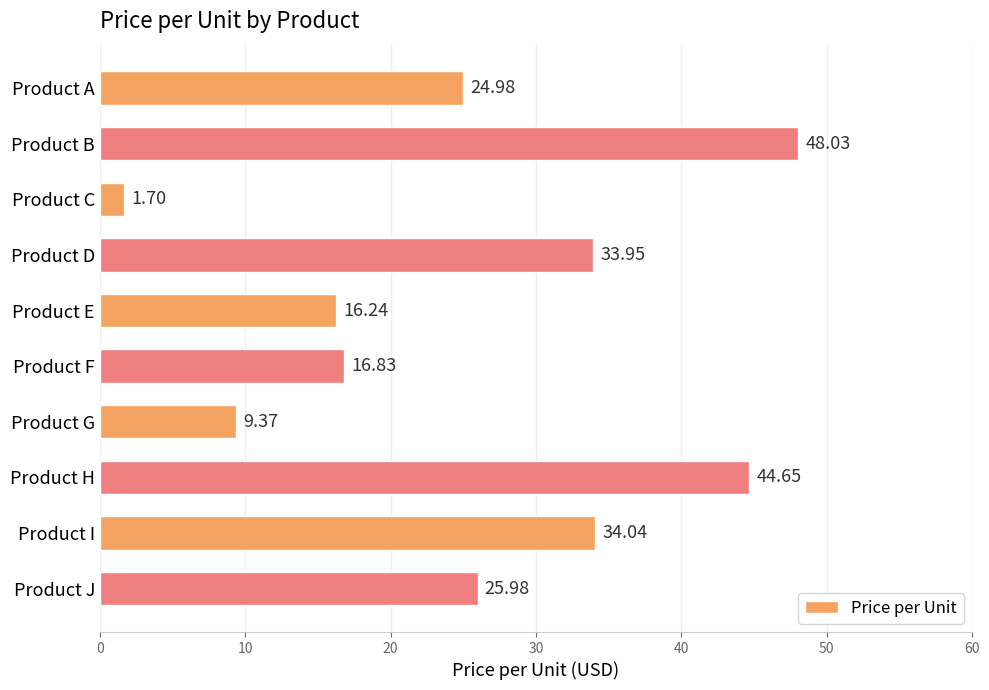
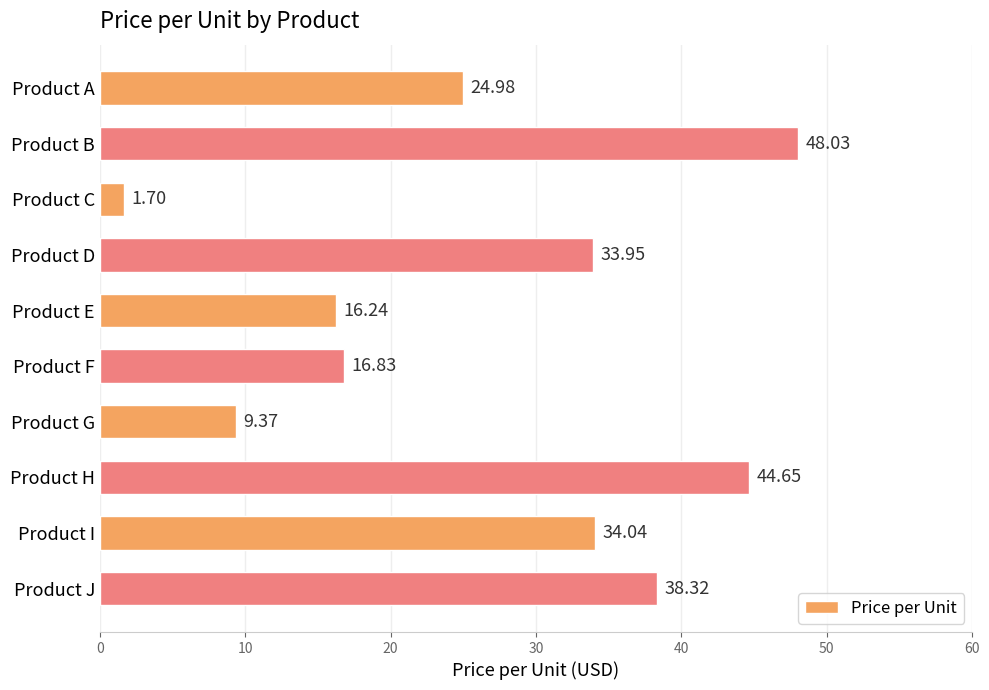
Product J: 25.98 -> 38.32
